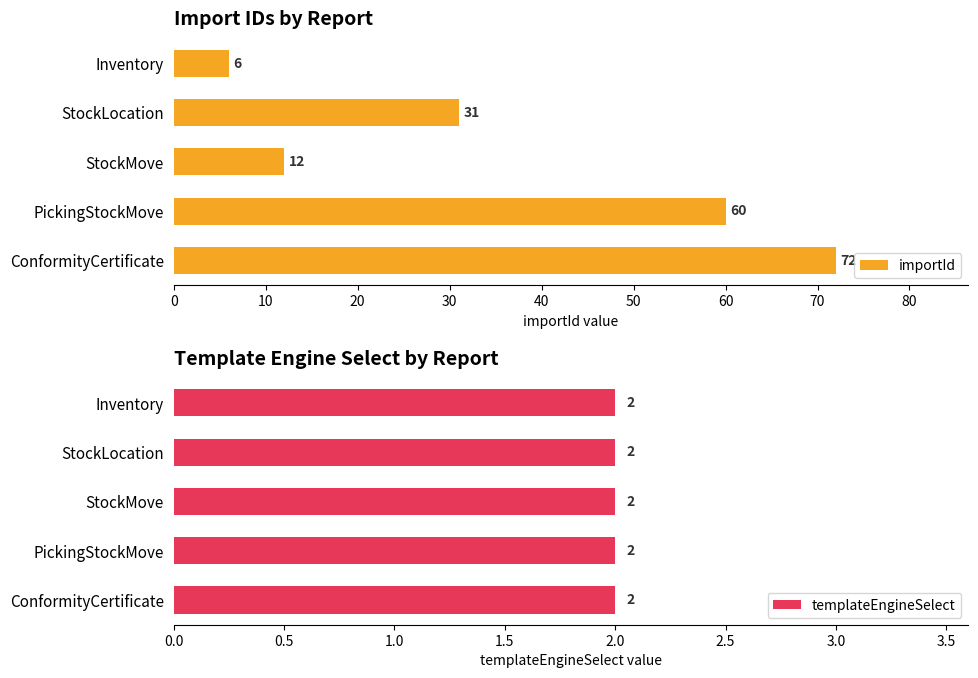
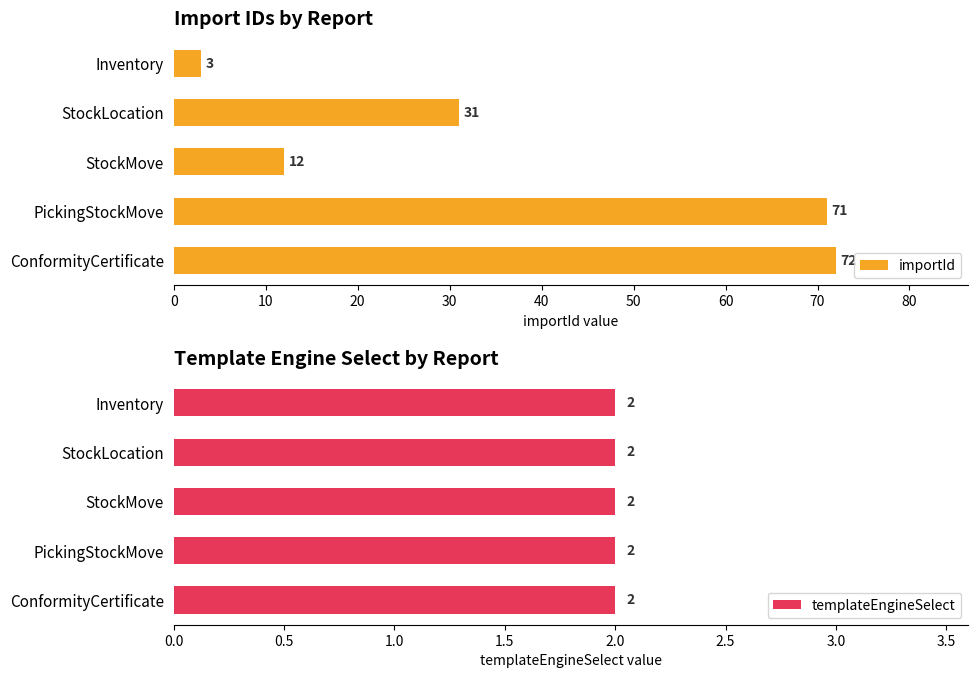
Import IDs by Report, Inventory: 6 -> 3
Import IDs by Report, PickingStockMove: 60 -> 71
